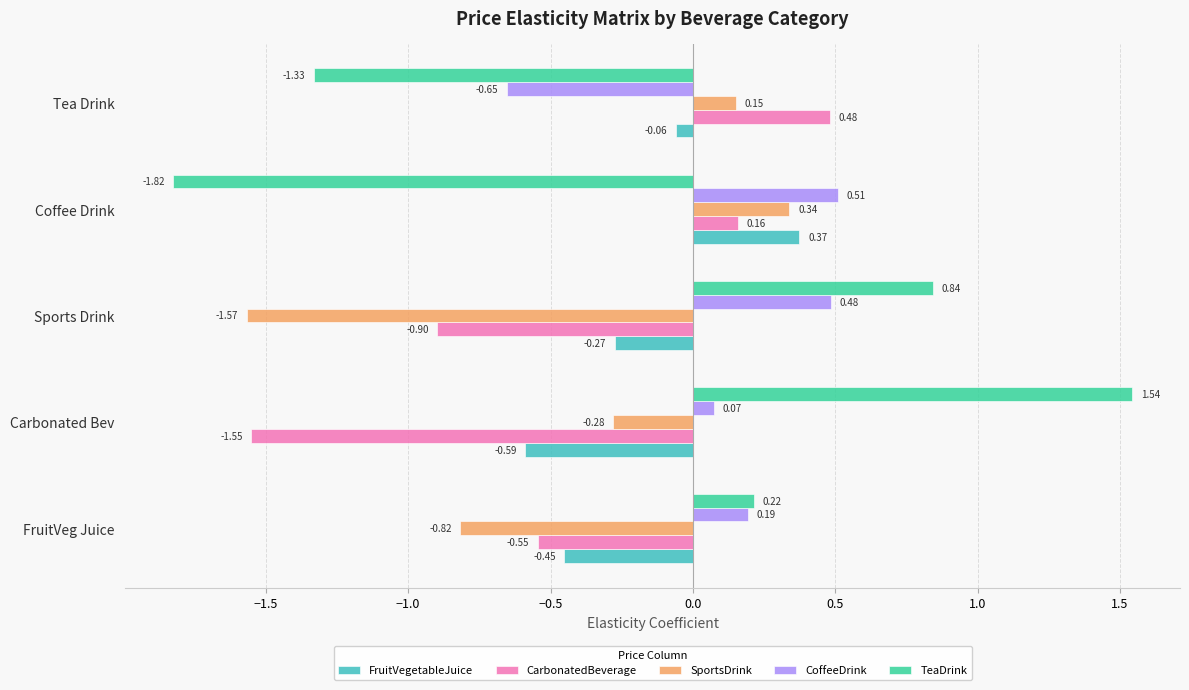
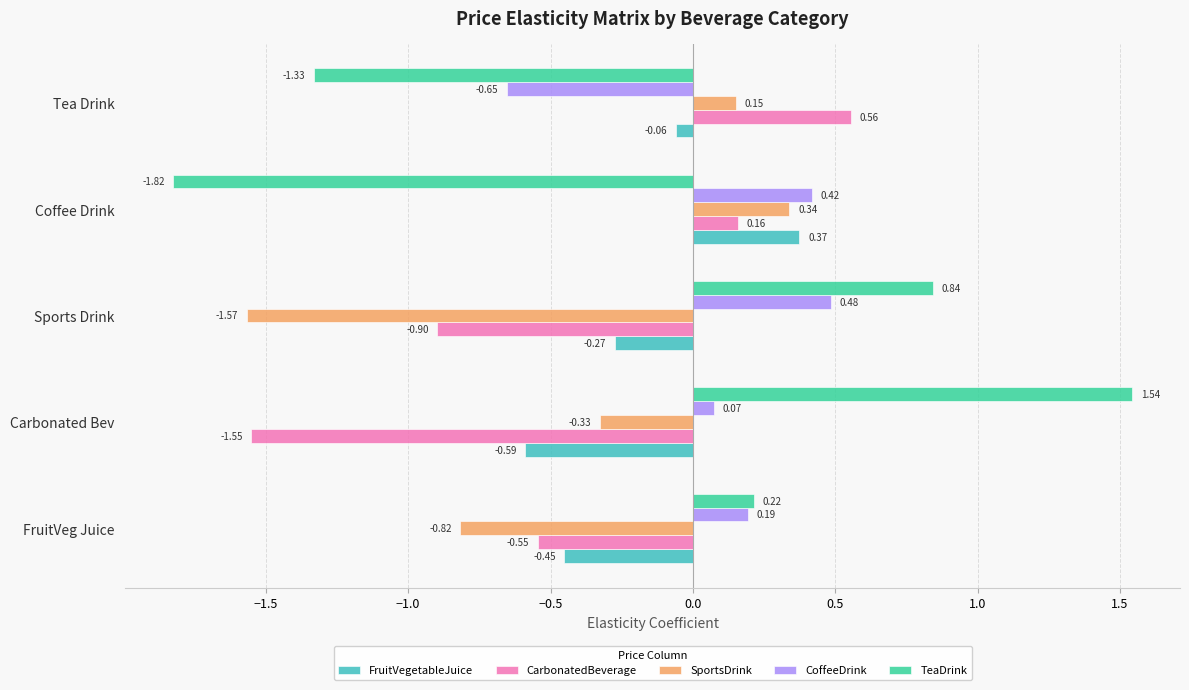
CarbonatedBeverage, Tea Drink: 0.48 -> 0.56
CoffeeDrink, Coffee Drink: 0.51 -> 0.42
SportsDrink, Carbonated Bev: -0.28 -> -0.33
